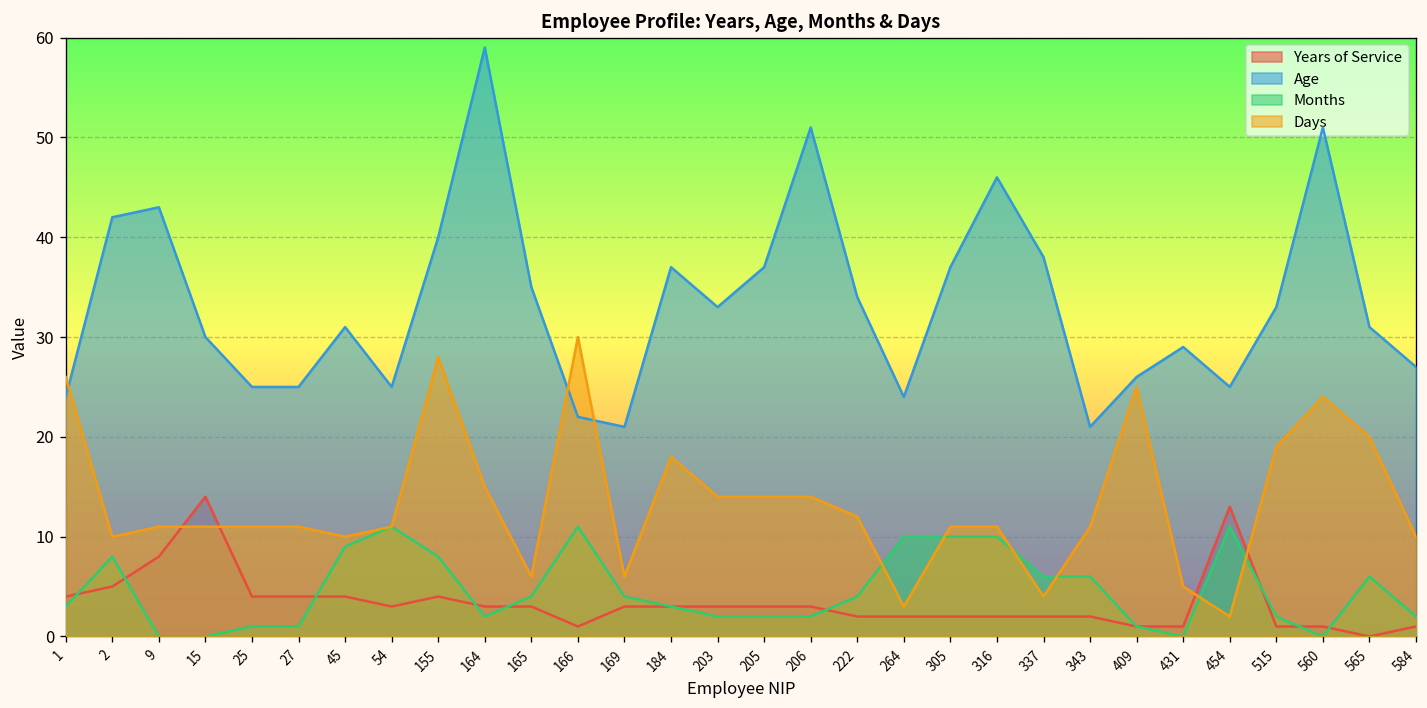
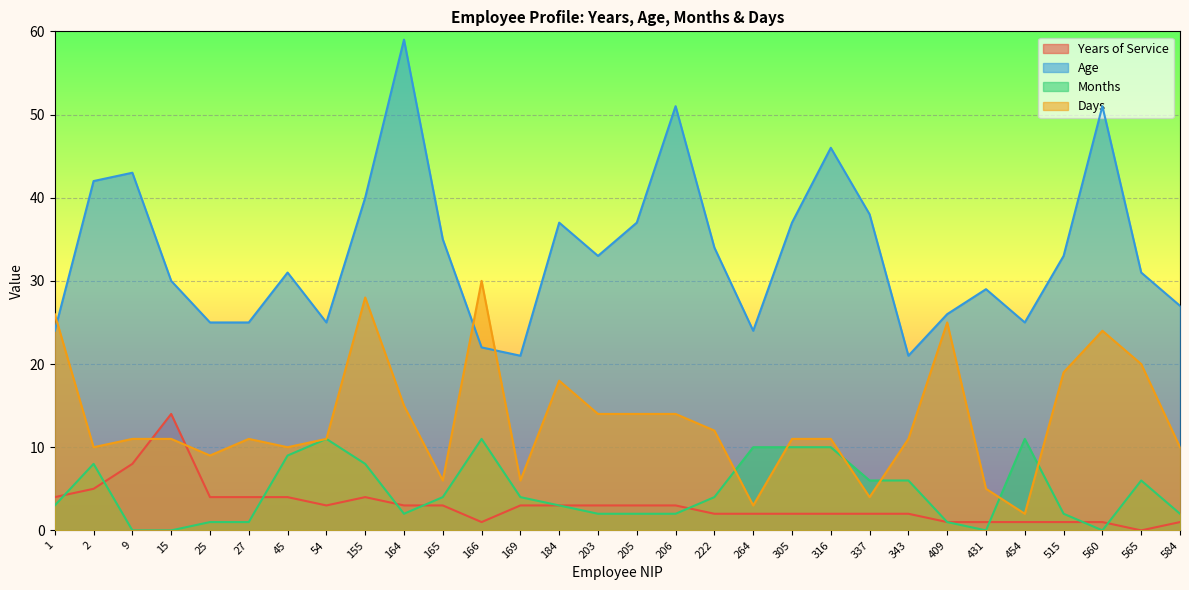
Days, 25: 11 -> 9
Years of Service, 454: 13 -> 1
